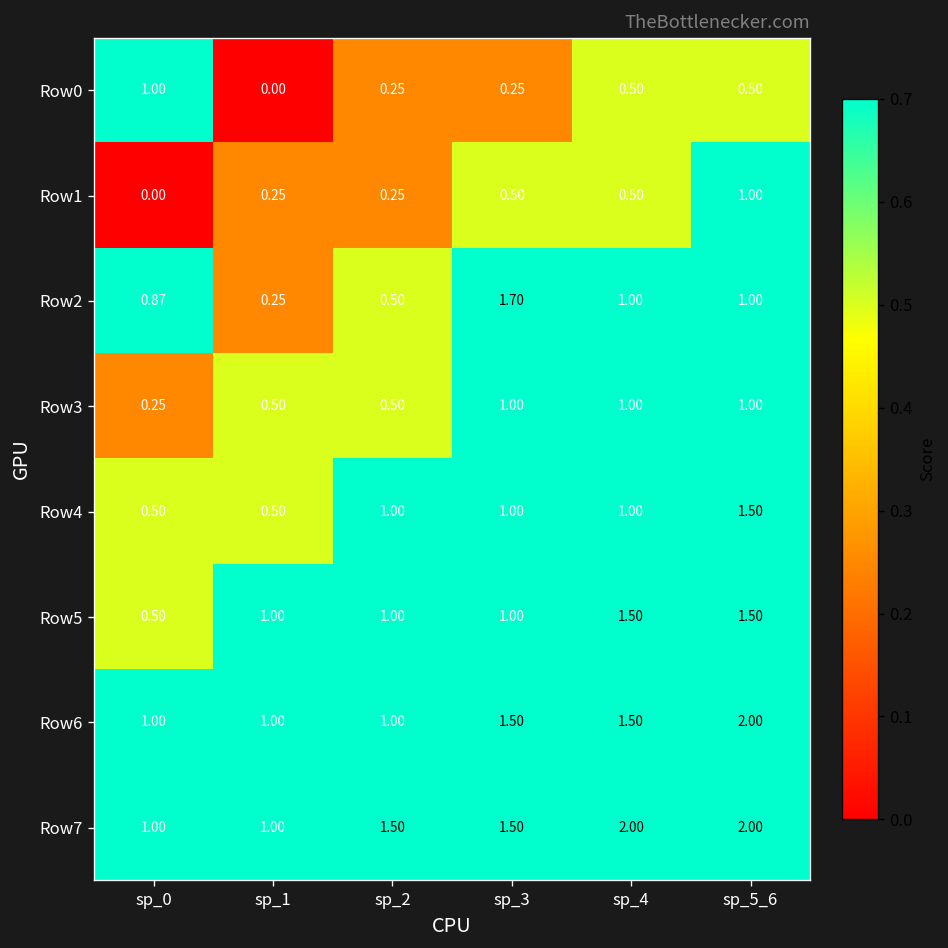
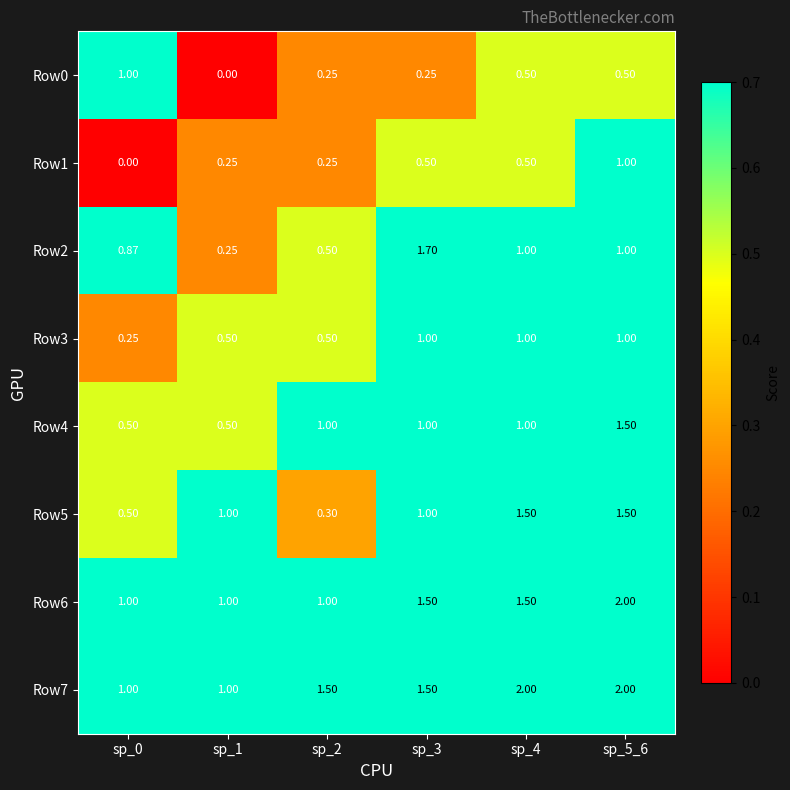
Row5, sp_2: 1.00 -> 0.30
